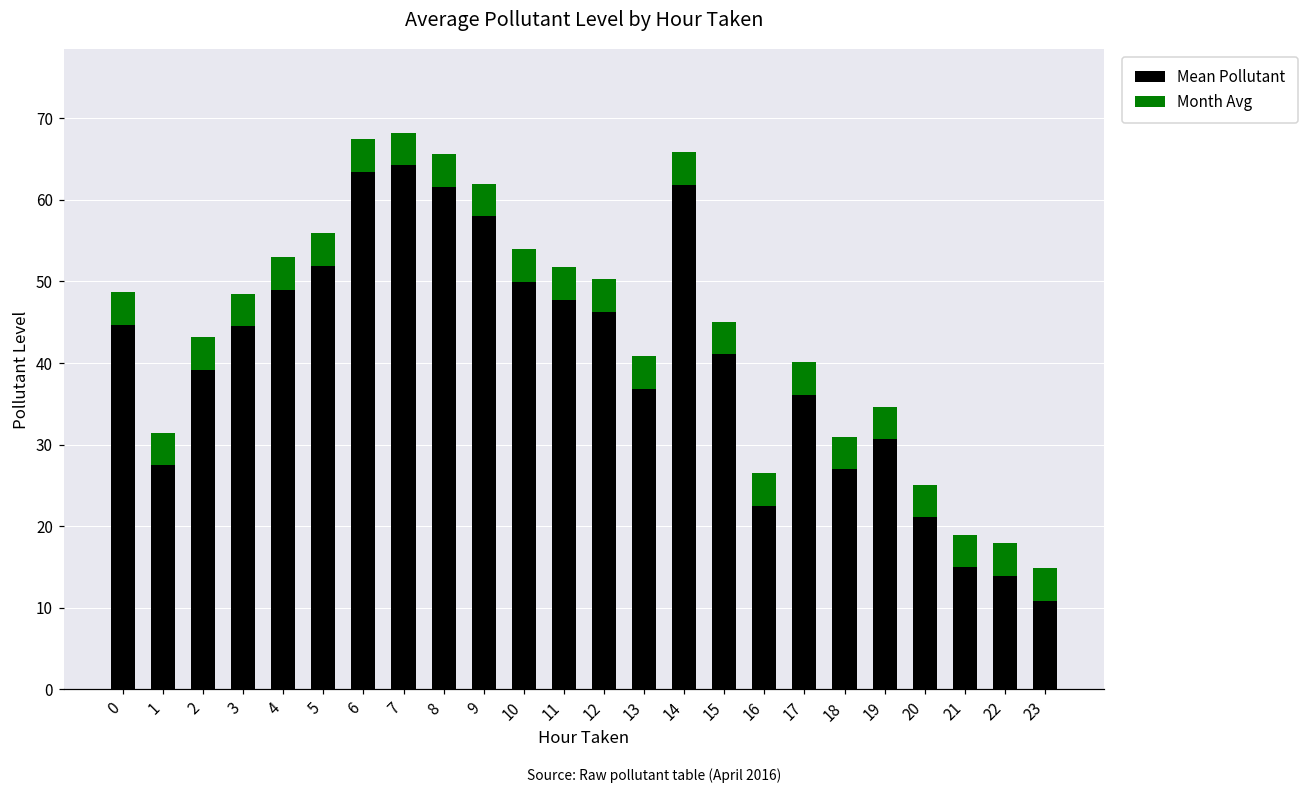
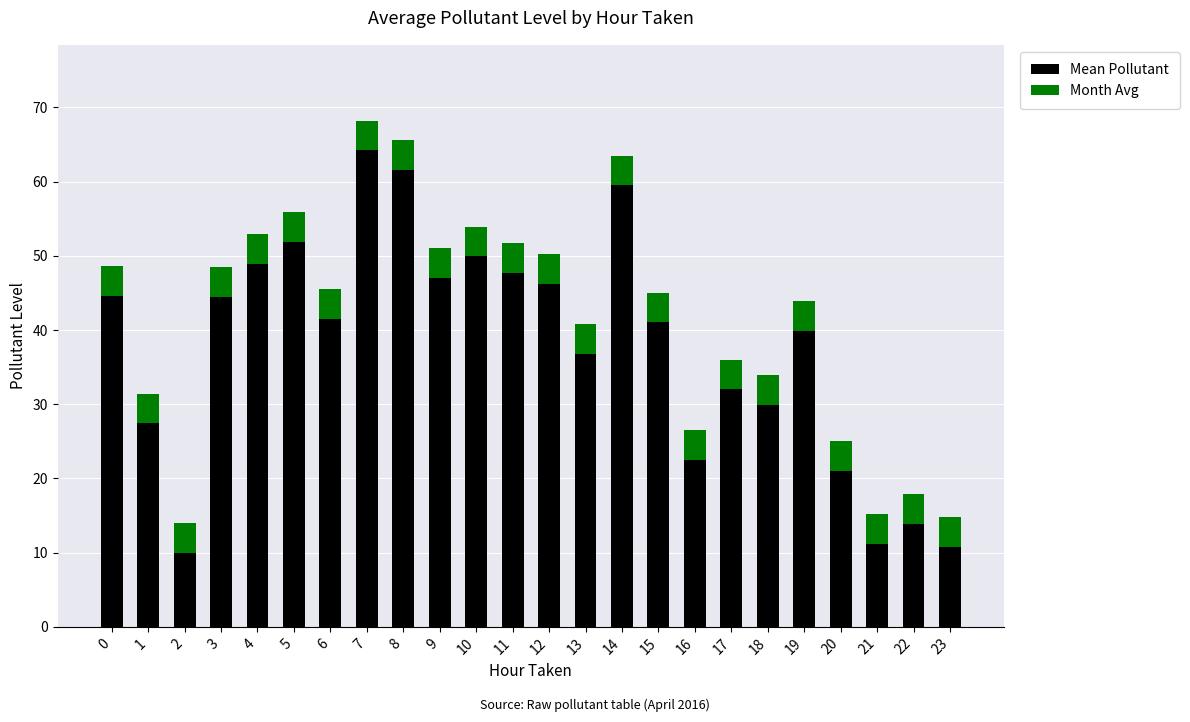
Mean Pollutant, 2: 39 -> 10
Mean Pollutant, 6: 63 -> 42
Mean Pollutant, 9: 58 -> 47
Mean Pollutant, 14: 62 -> 60
Mean Pollutant, 17: 36 -> 32
Mean Pollutant, 18: 27 -> 30
Mean Pollutant, 19: 31 -> 40
Mean Pollutant, 21: 15 -> 11
